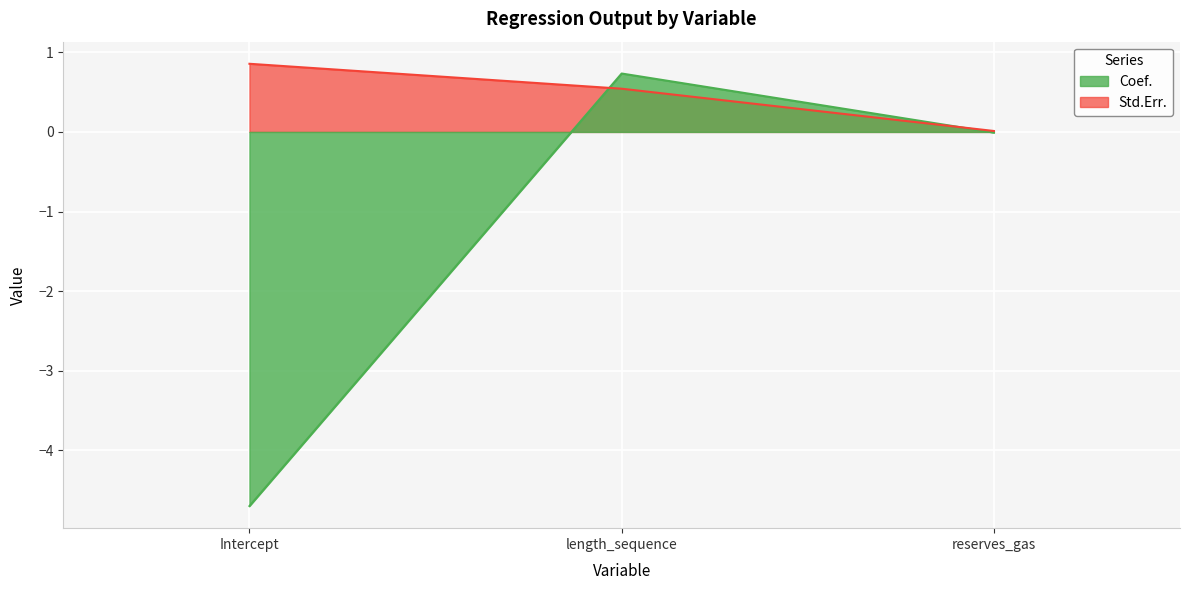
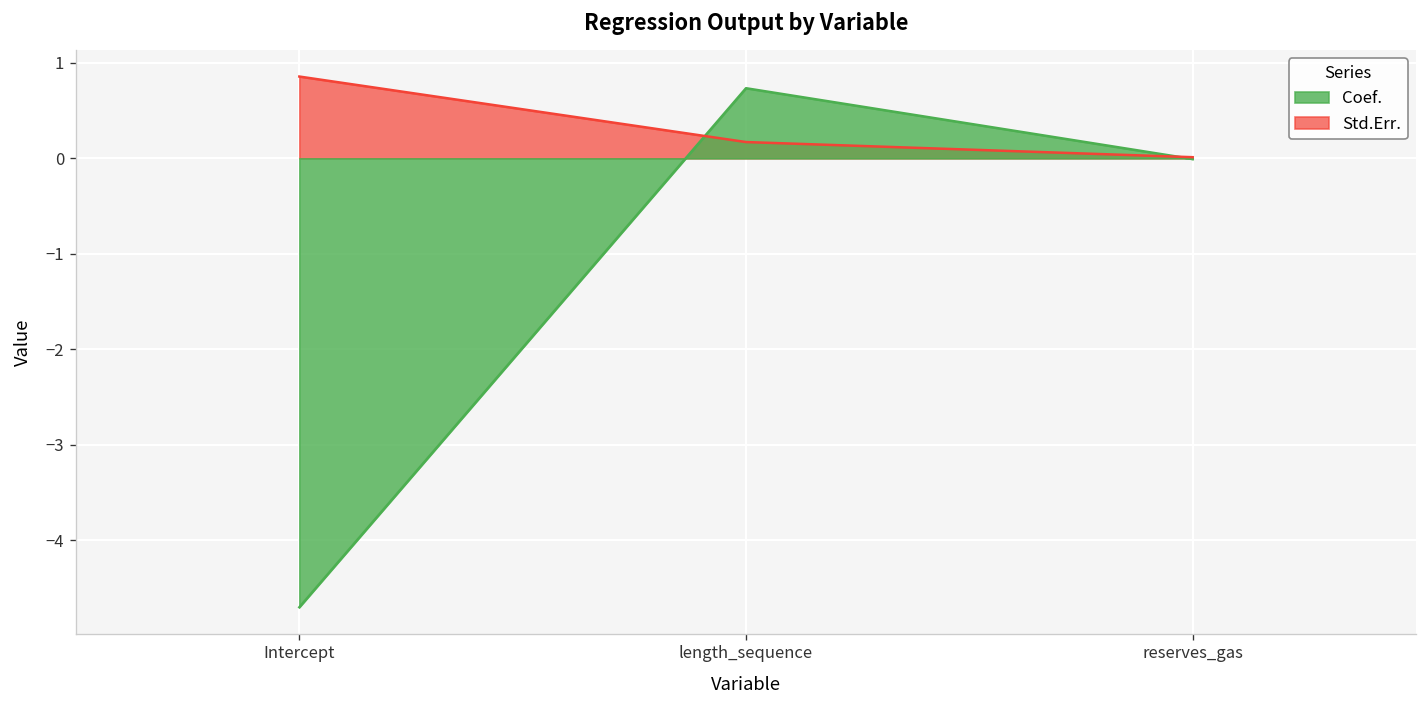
Std.Err., length_sequence: 0.5 -> 0.2
